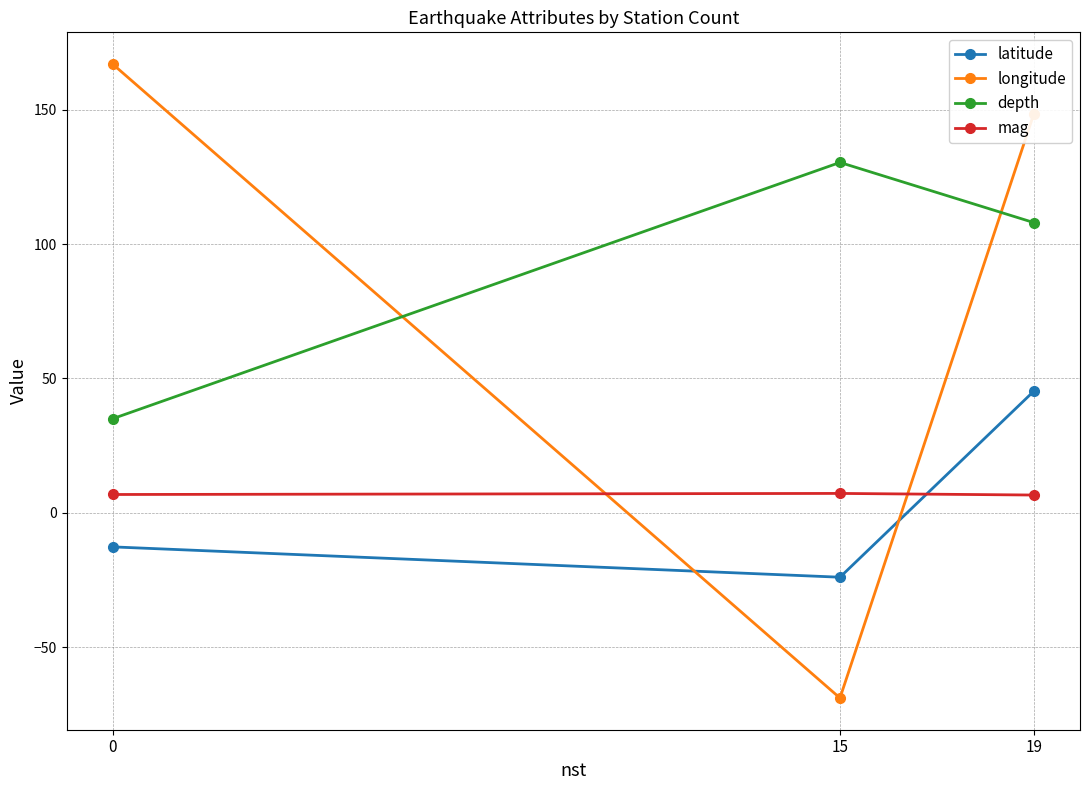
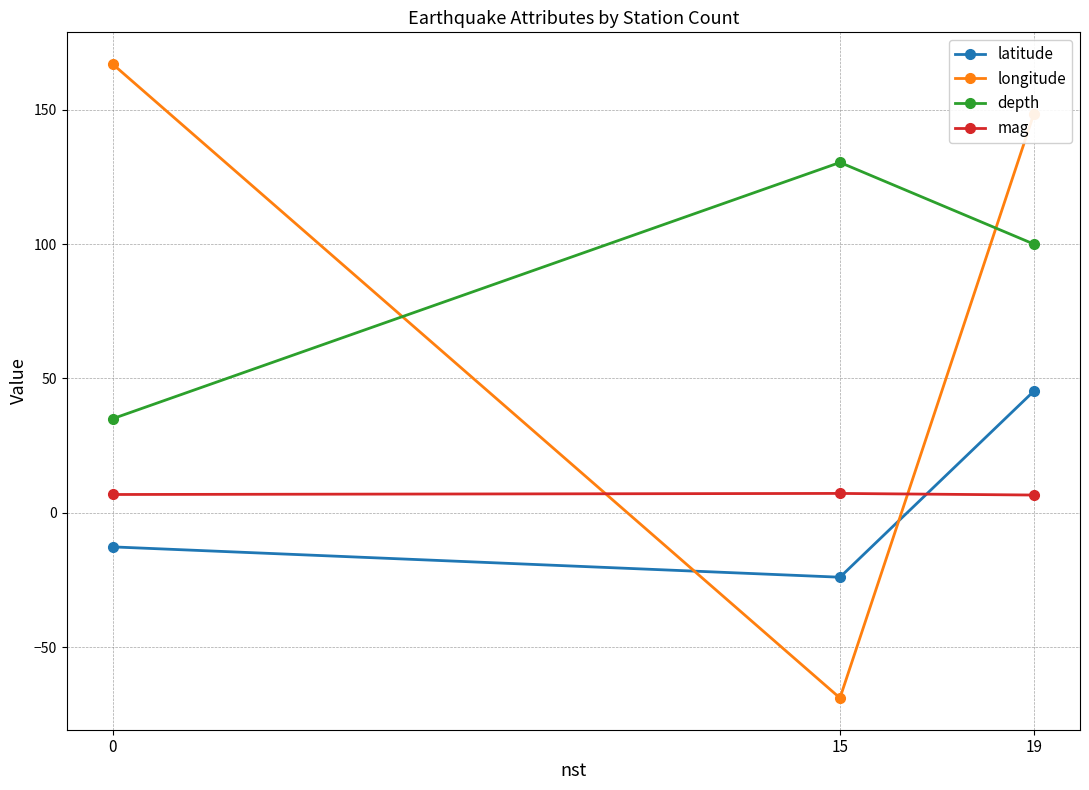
depth, 19: 108 -> 100
